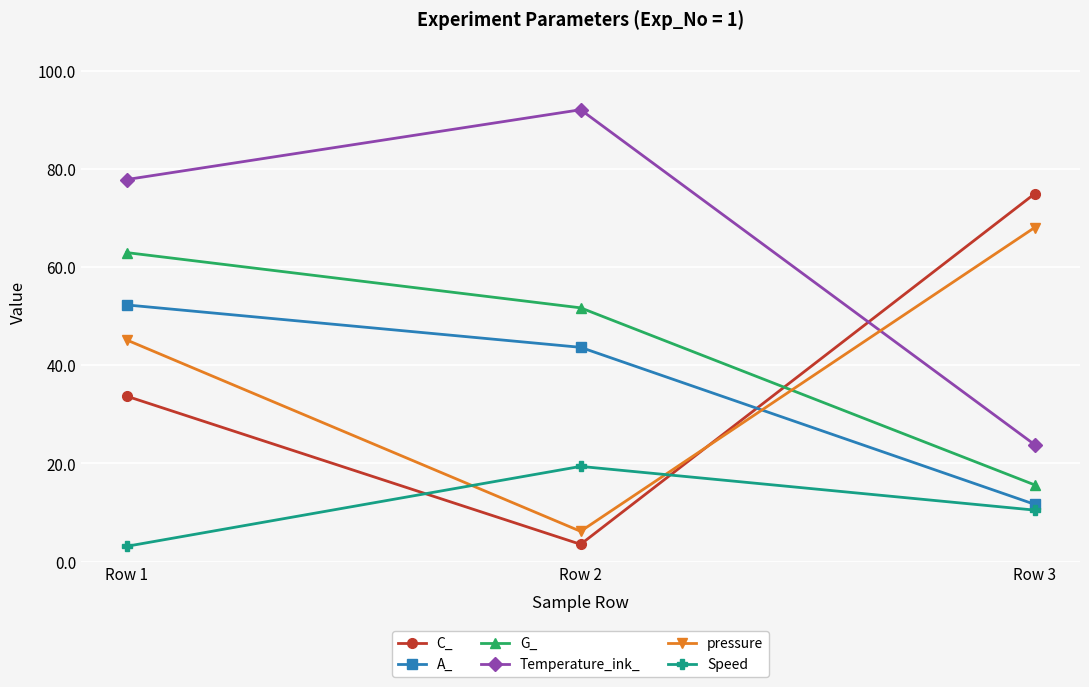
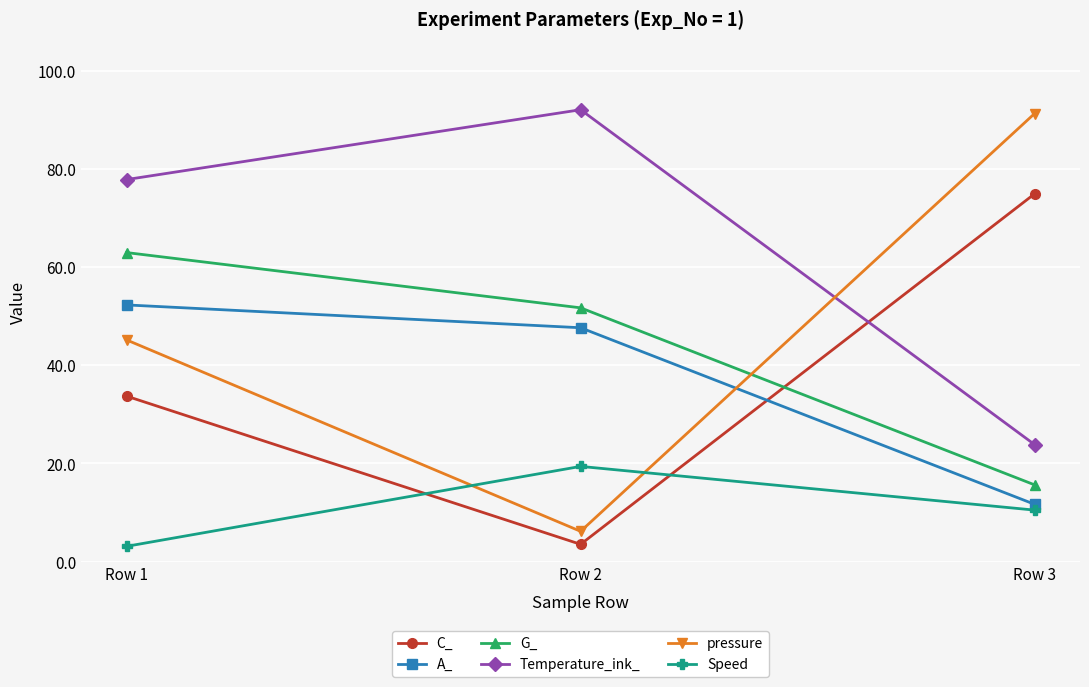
A_, Row 2: 44 -> 48
pressure, Row 3: 68 -> 91
